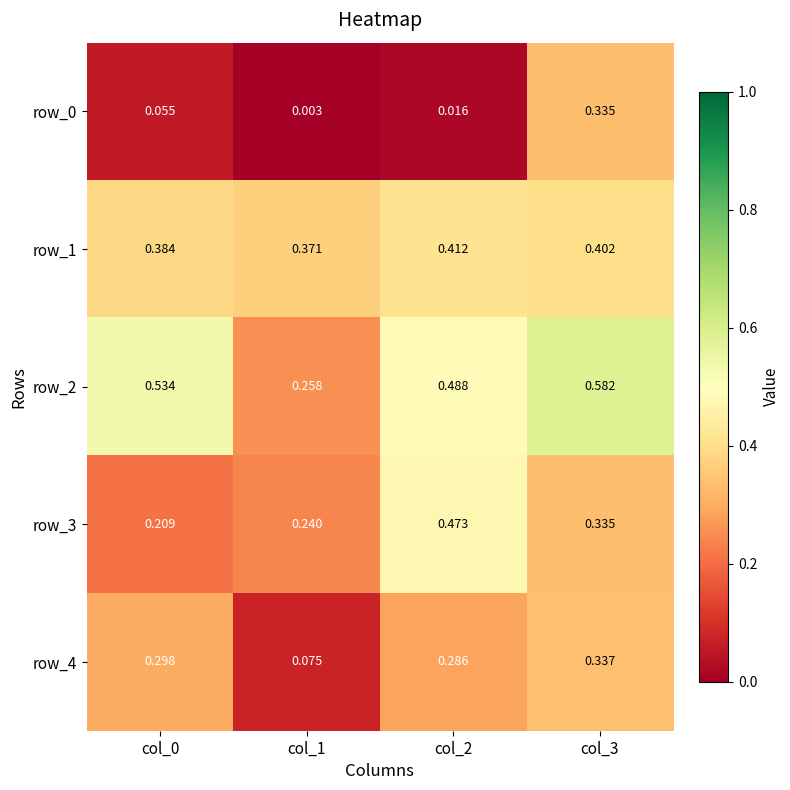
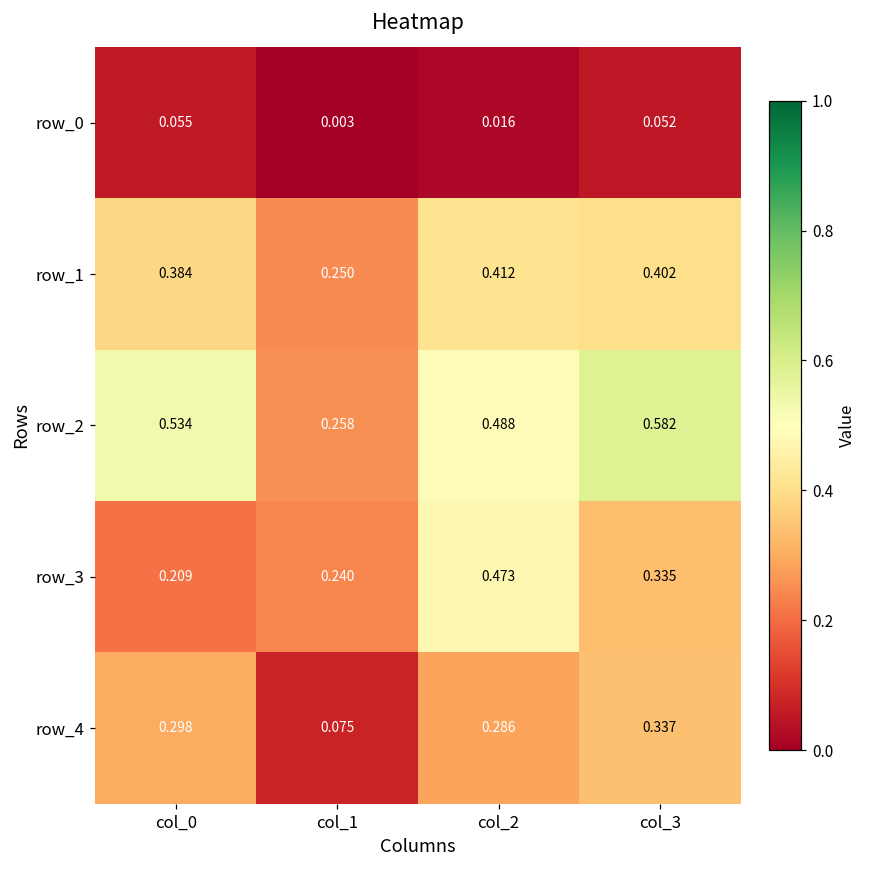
row_0, col_3: 0.335 -> 0.052
row_1, col_1: 0.371 -> 0.250
